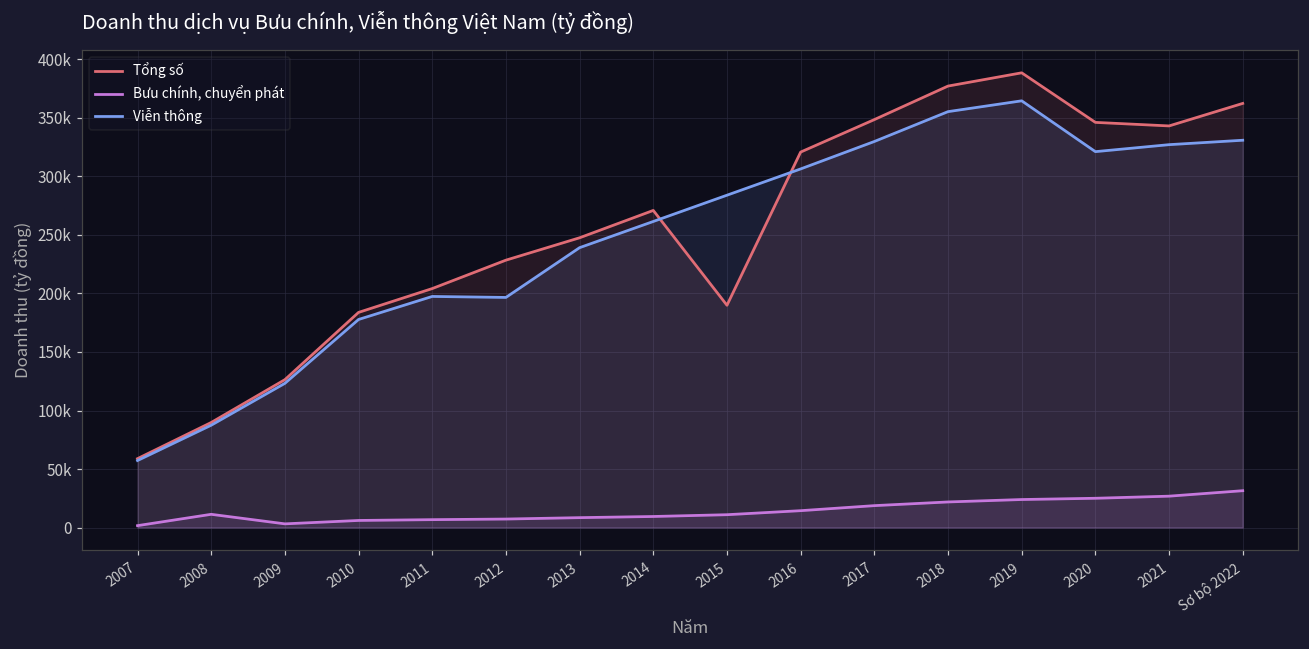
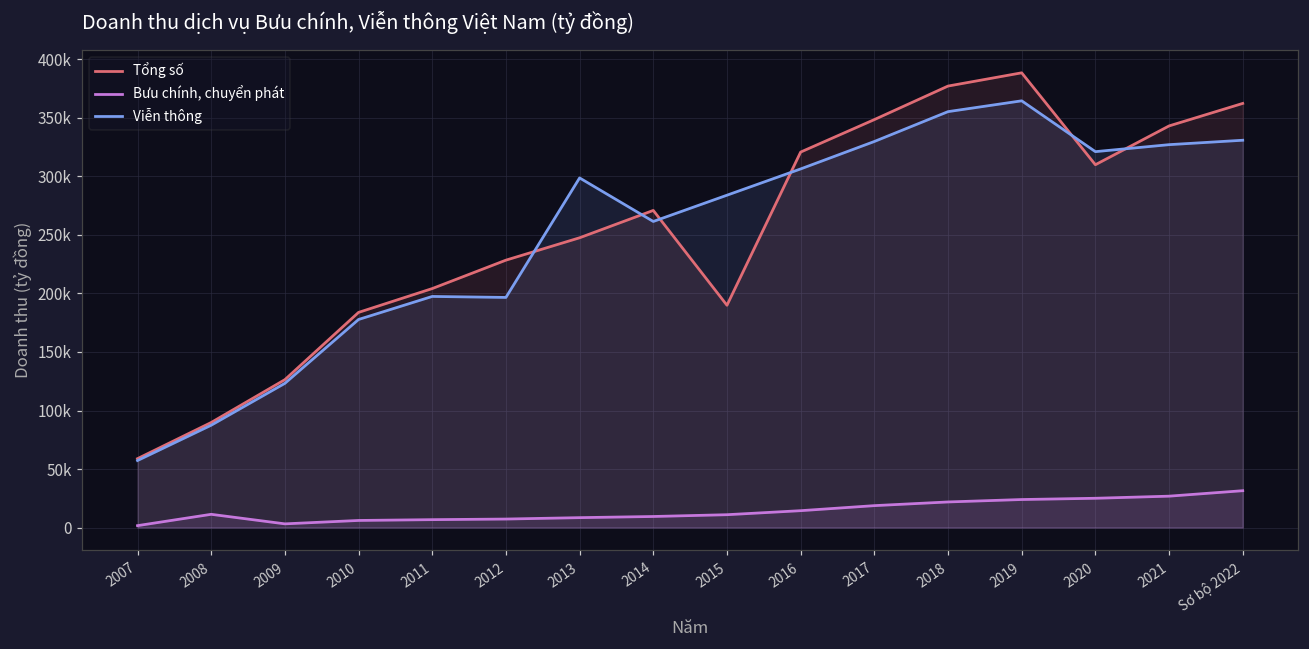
Viễn thông, 2013: 239000 -> 299000
Tổng số, 2020: 346000 -> 310000
